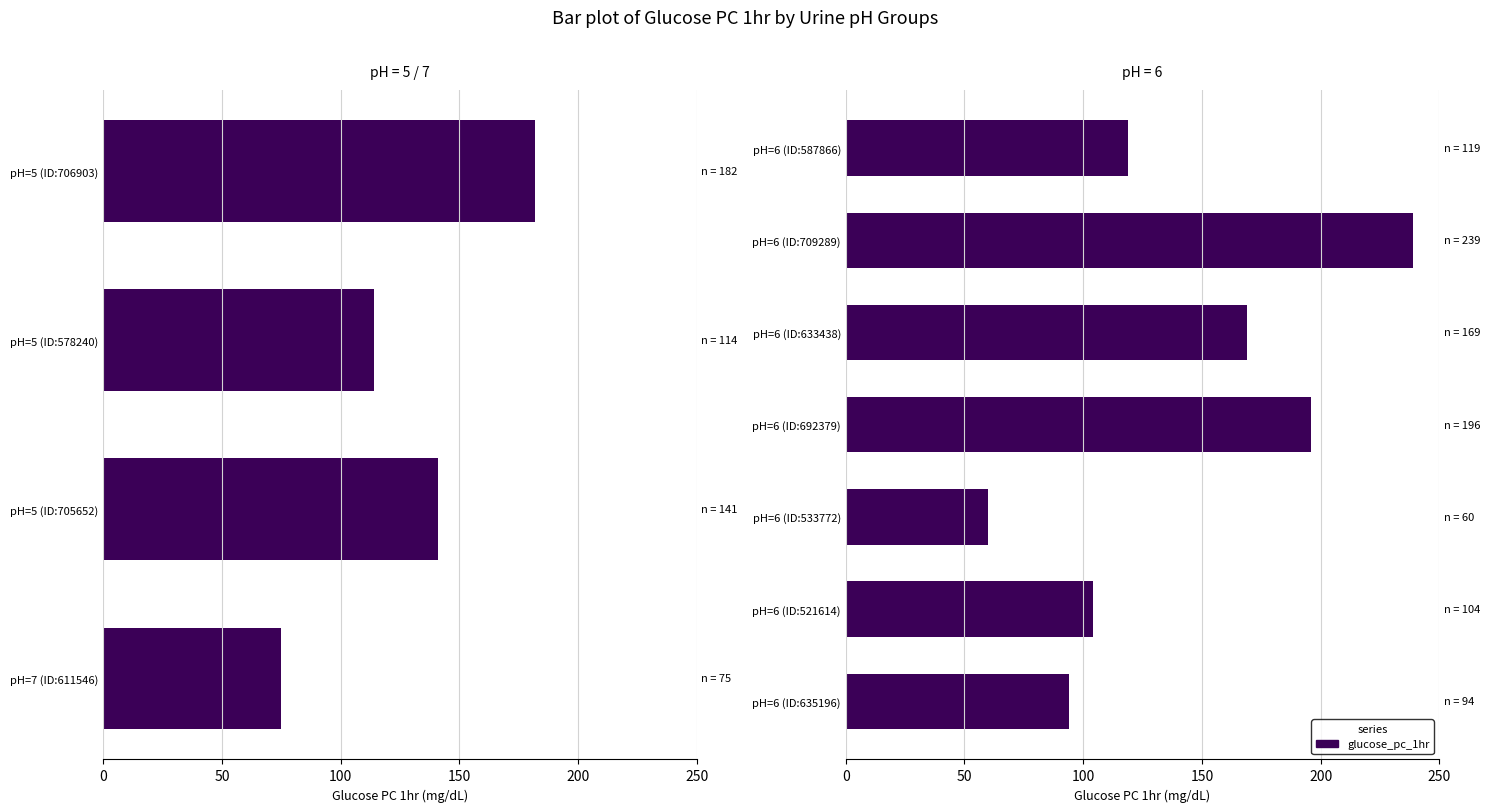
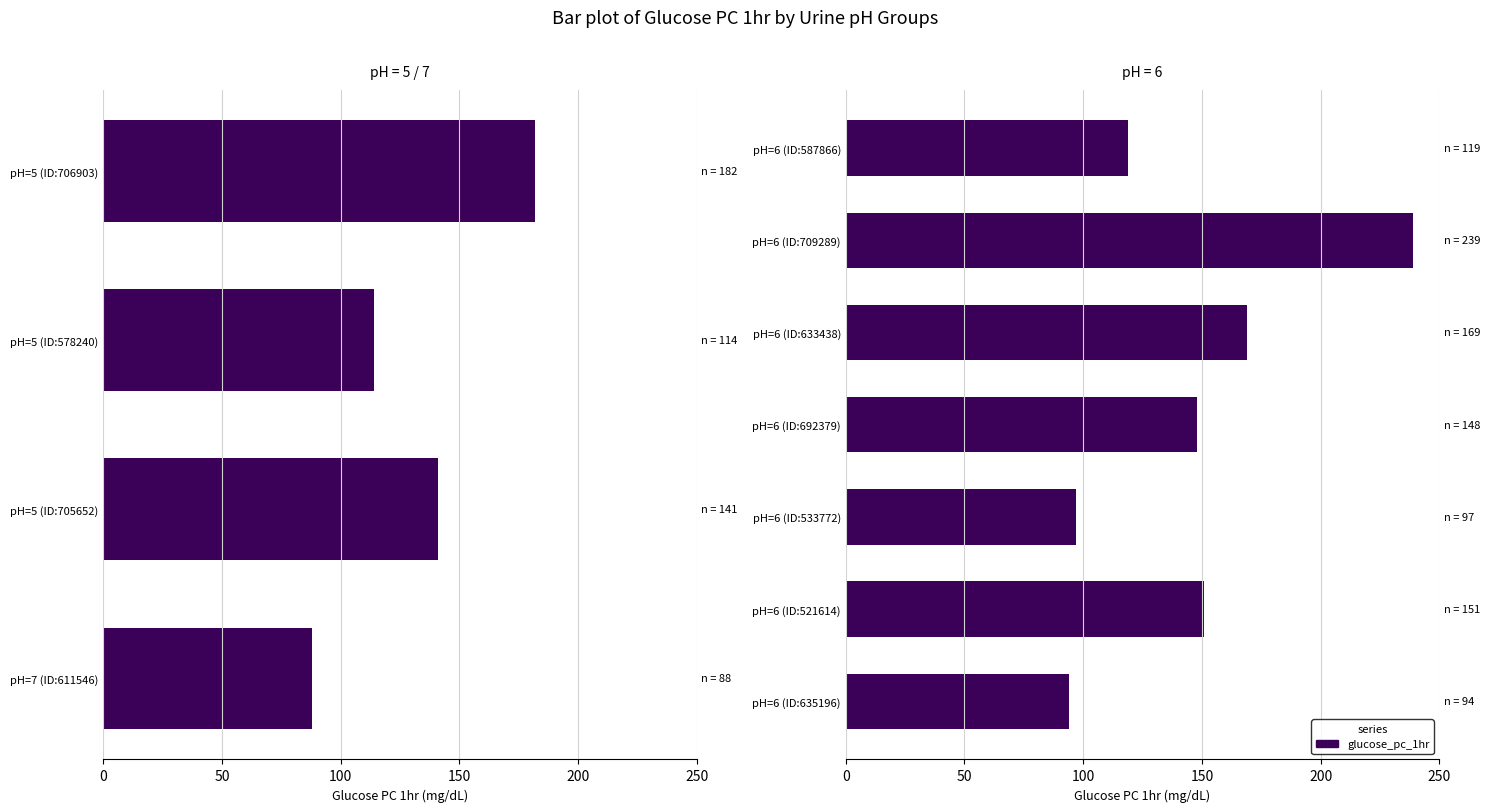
pH = 5 / 7, pH=7 (ID:611546): 75 -> 88
pH = 6, pH=6 (ID:692379): 196 -> 148
pH = 6, pH=6 (ID:533772): 60 -> 97
pH = 6, pH=6 (ID:521614): 104 -> 151
